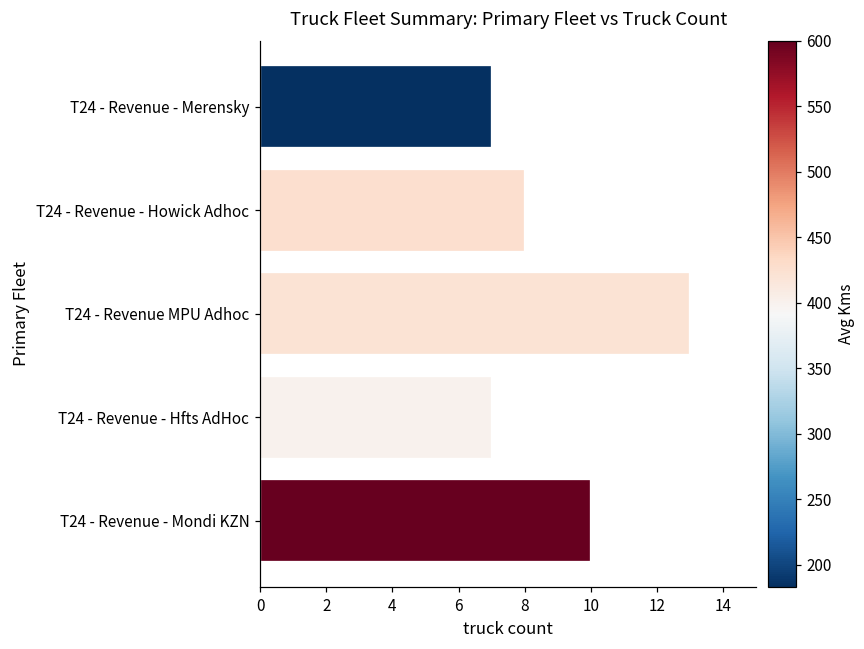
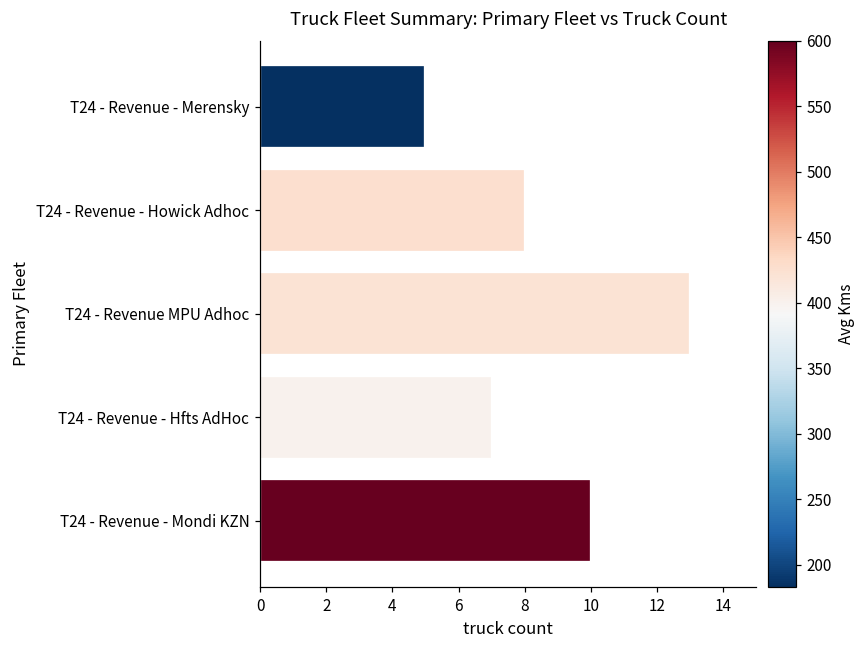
T24 - Revenue - Merensky: 7 -> 5
